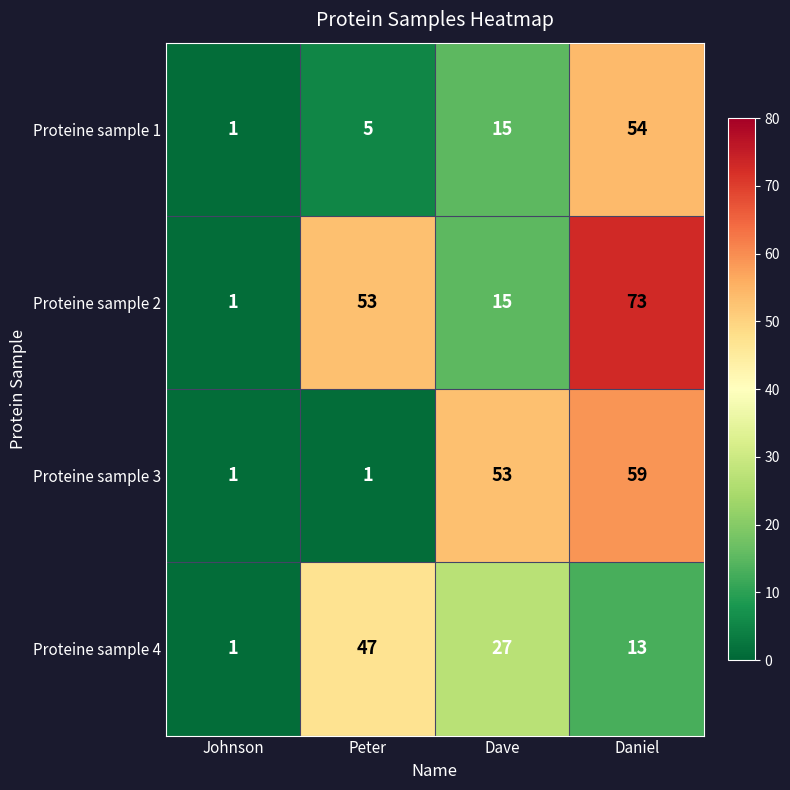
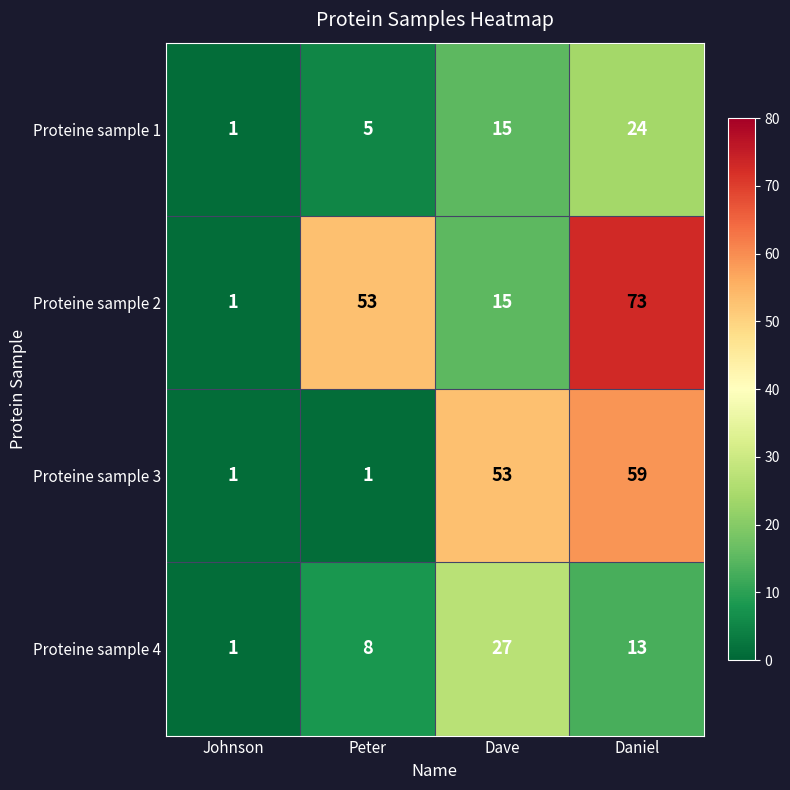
Proteine sample 1, Daniel: 54 -> 24
Proteine sample 4, Peter: 47 -> 8
